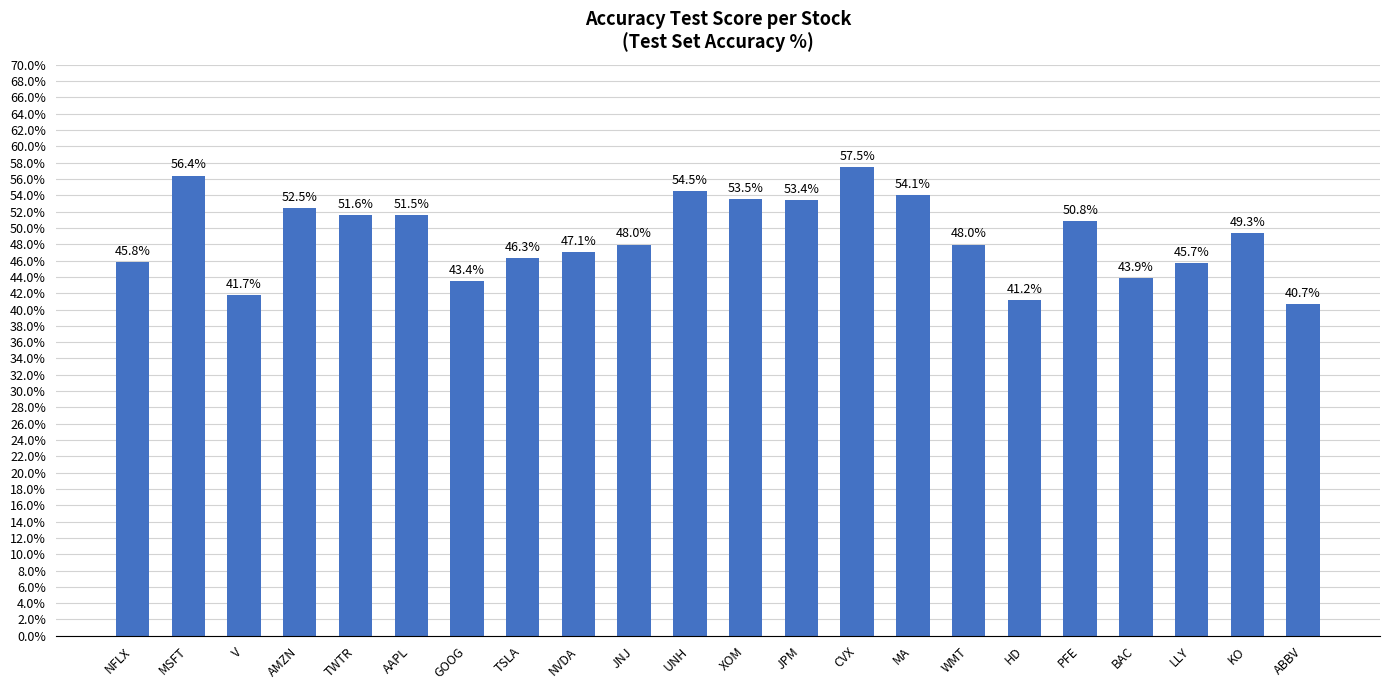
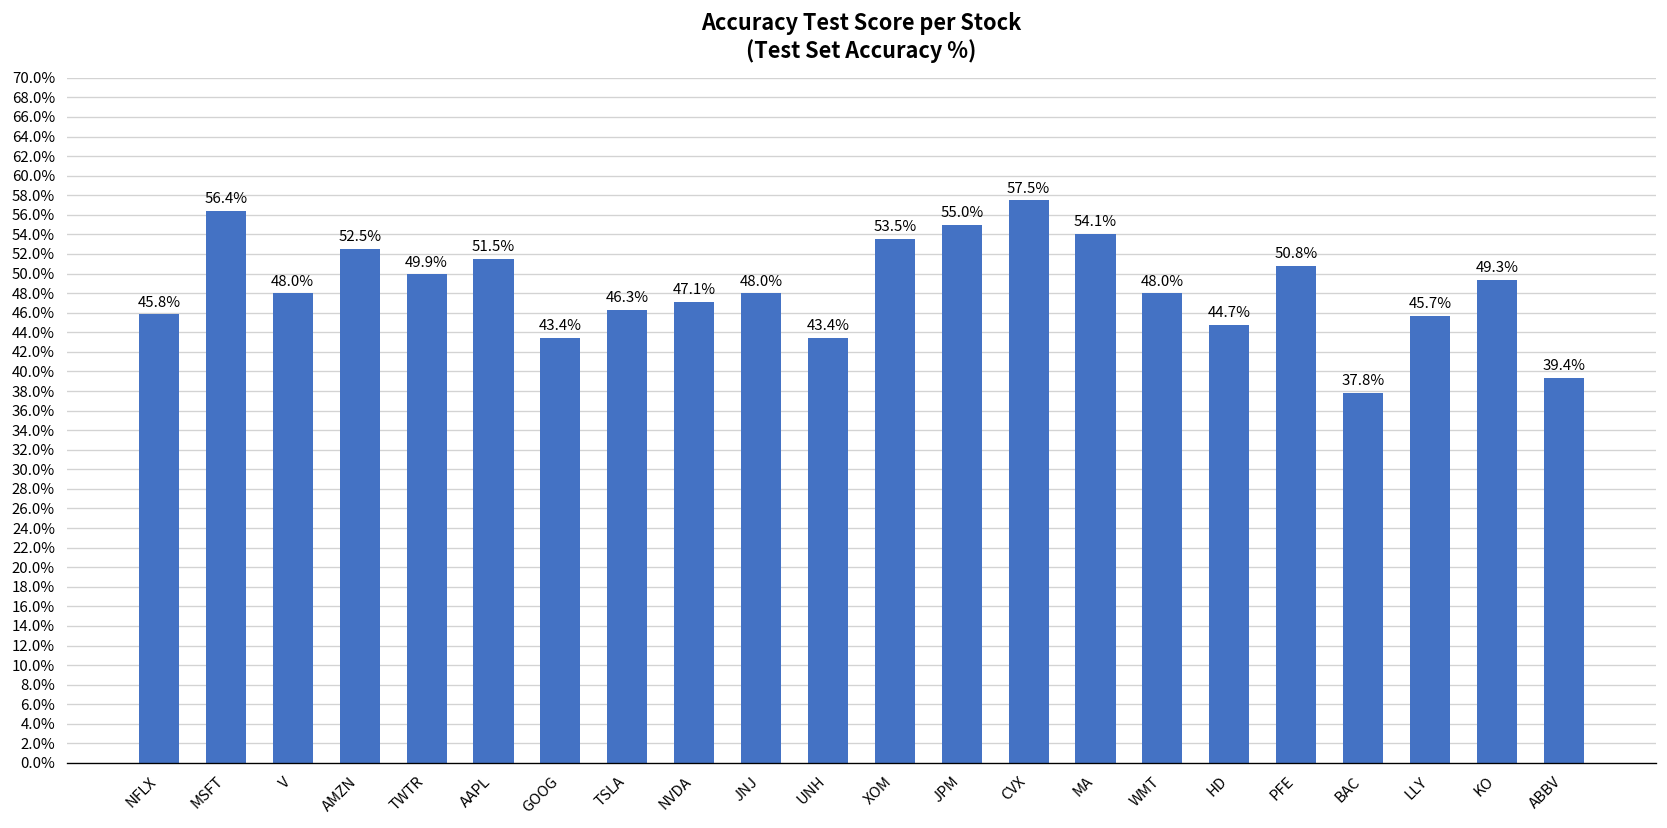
V: 41.7% -> 48.0%
TWTR: 51.6% -> 49.9%
UNH: 54.5% -> 43.4%
JPM: 53.4% -> 55.0%
HD: 41.2% -> 44.7%
BAC: 43.9% -> 37.8%
ABBV: 40.7% -> 39.4%
